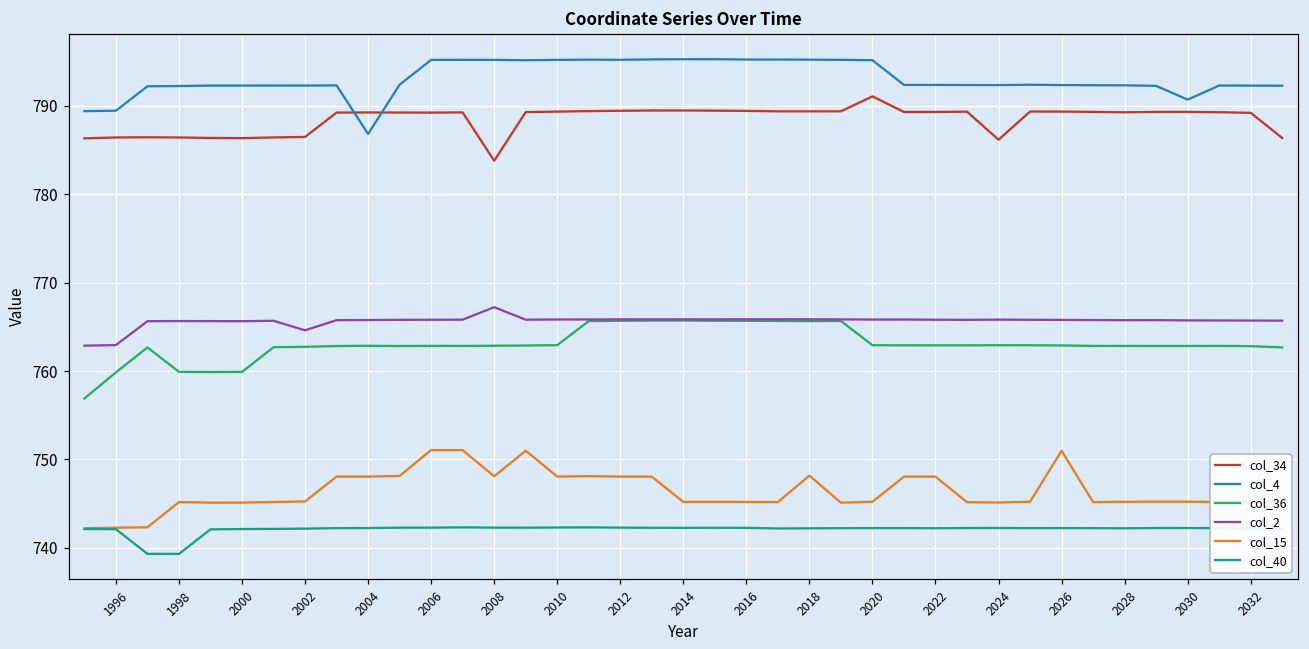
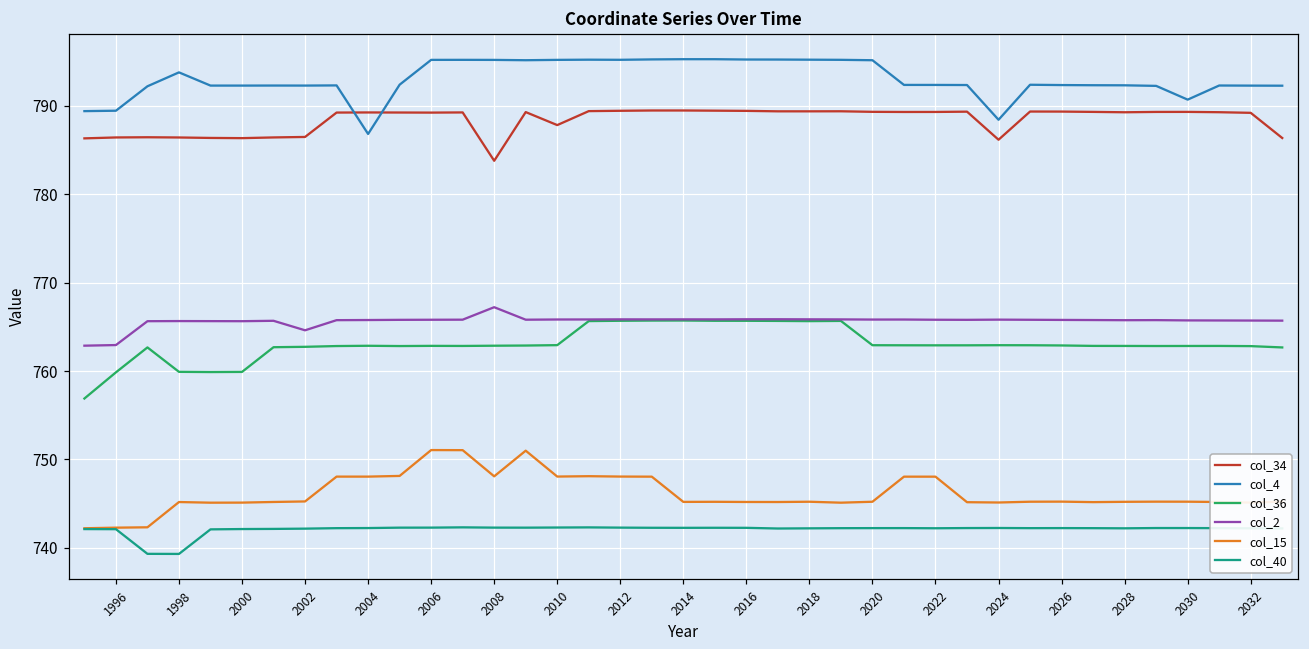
col_4, 1998: 792 -> 794
col_34, 2010: 789 -> 788
col_15, 2018: 748 -> 745
col_34, 2020: 791 -> 789
col_4, 2024: 792 -> 788
col_15, 2026: 751 -> 745
